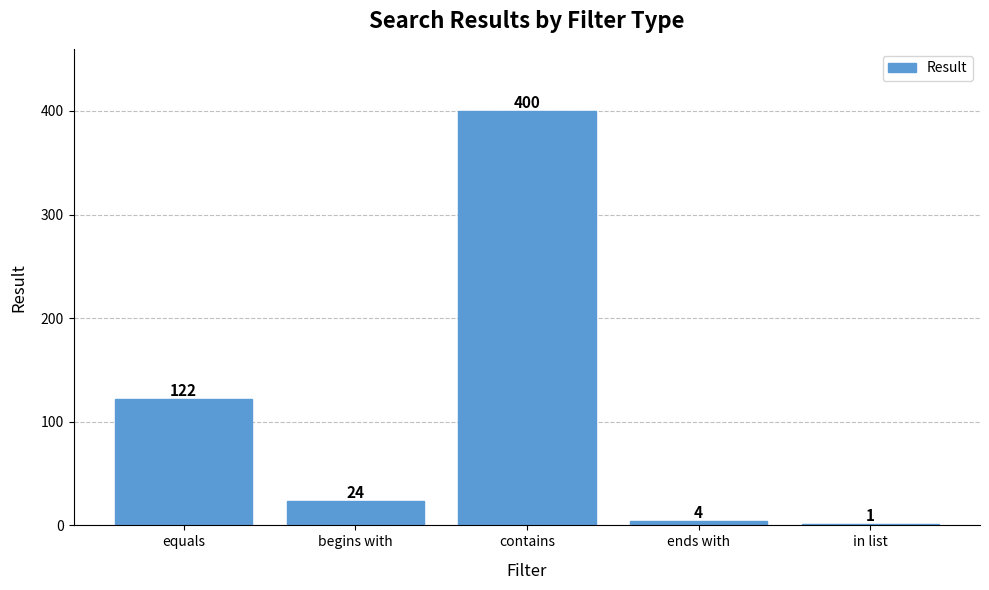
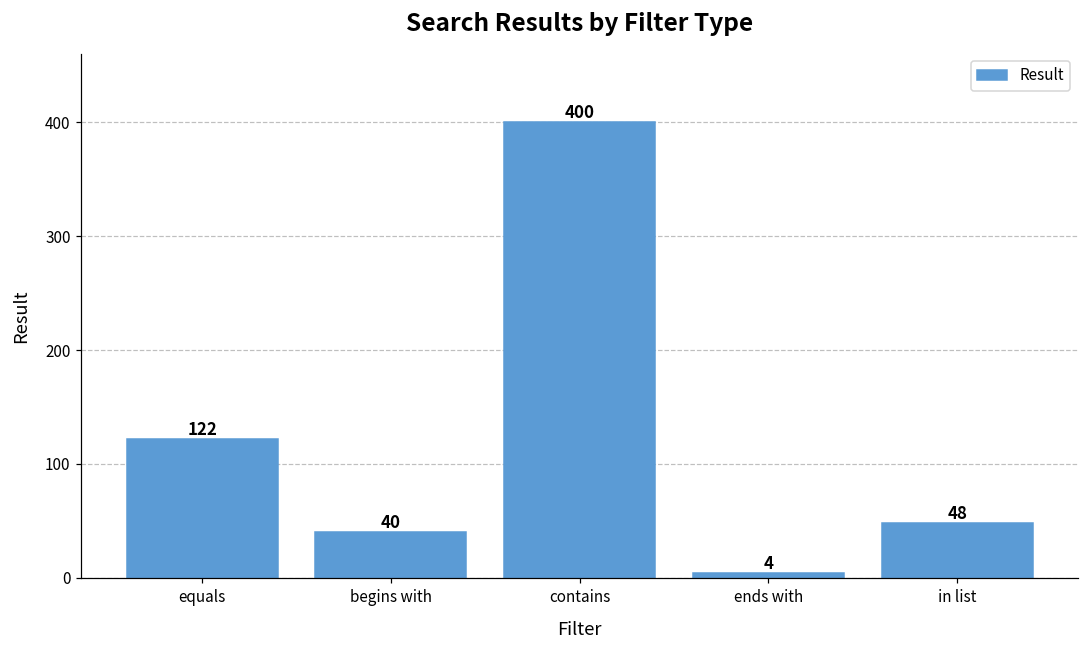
begins with: 24 -> 40
in list: 1 -> 48
